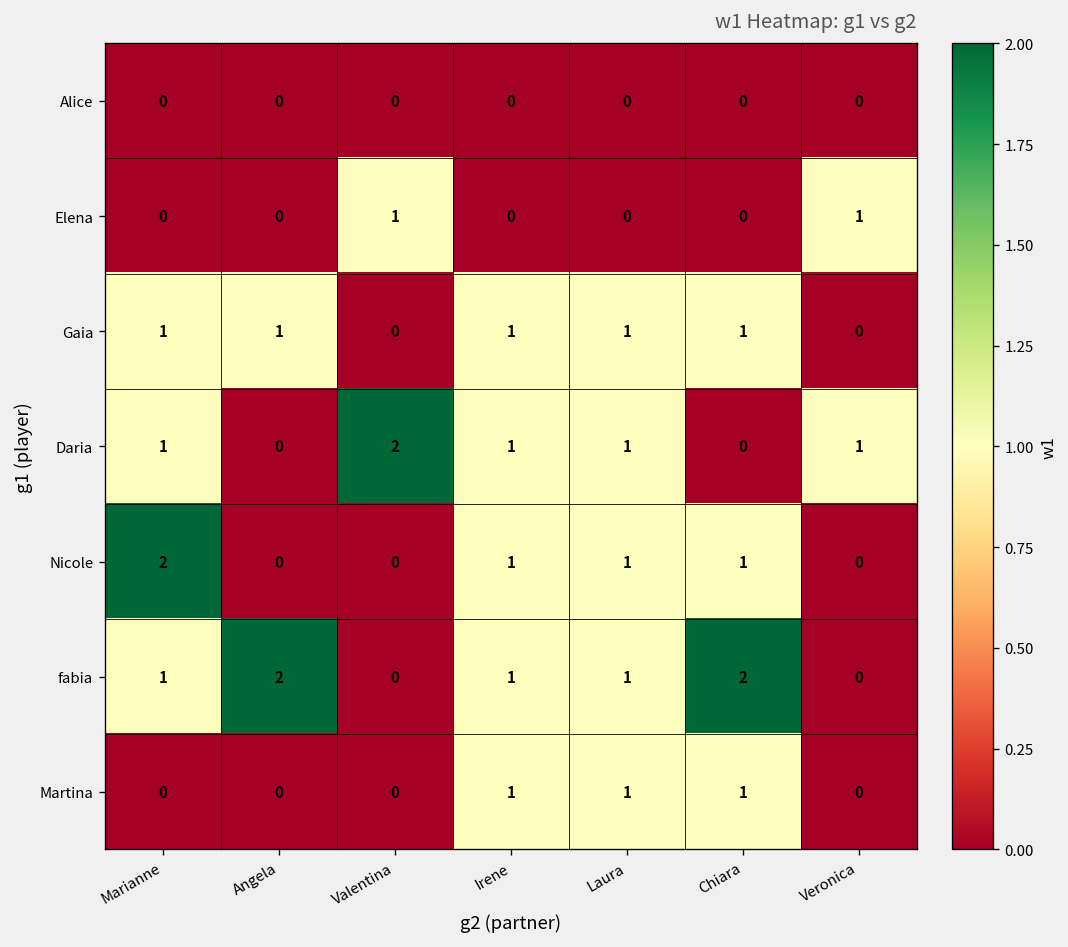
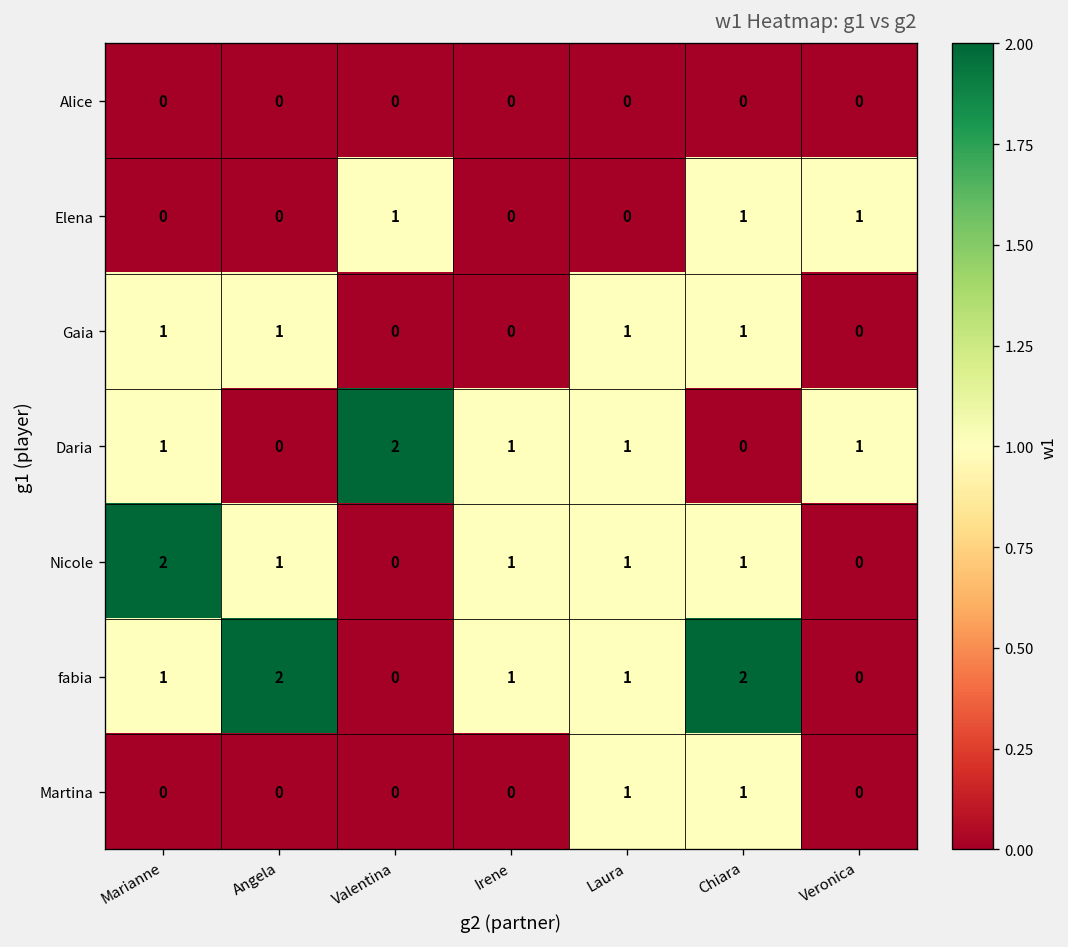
Elena, Chiara: 0 -> 1
Gaia, Irene: 1 -> 0
Nicole, Angela: 0 -> 1
Martina, Irene: 1 -> 0
